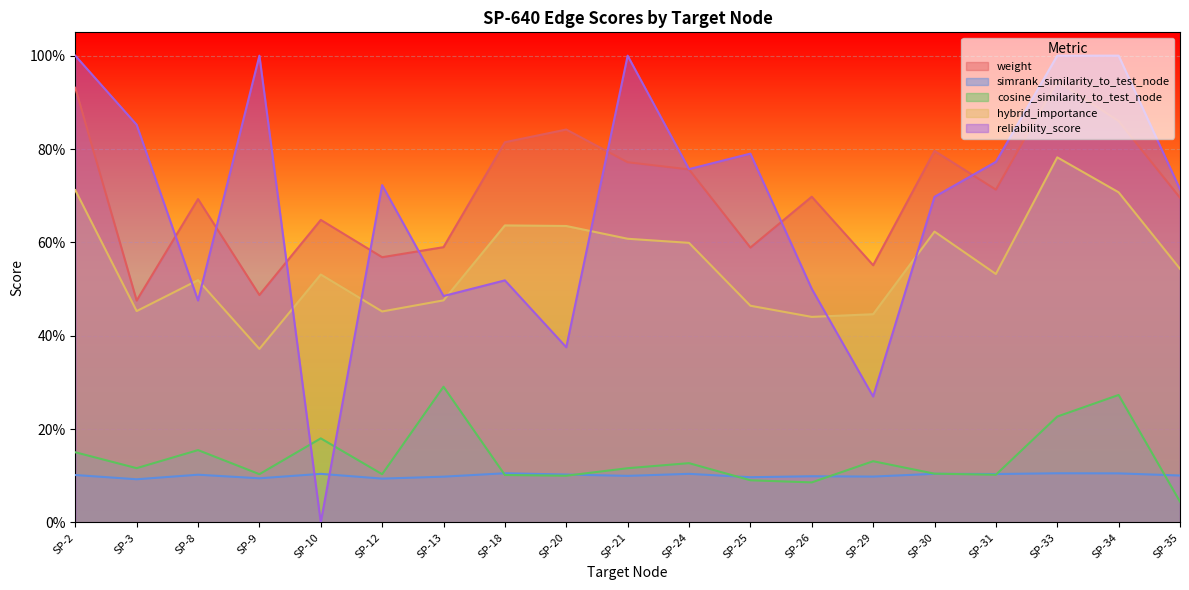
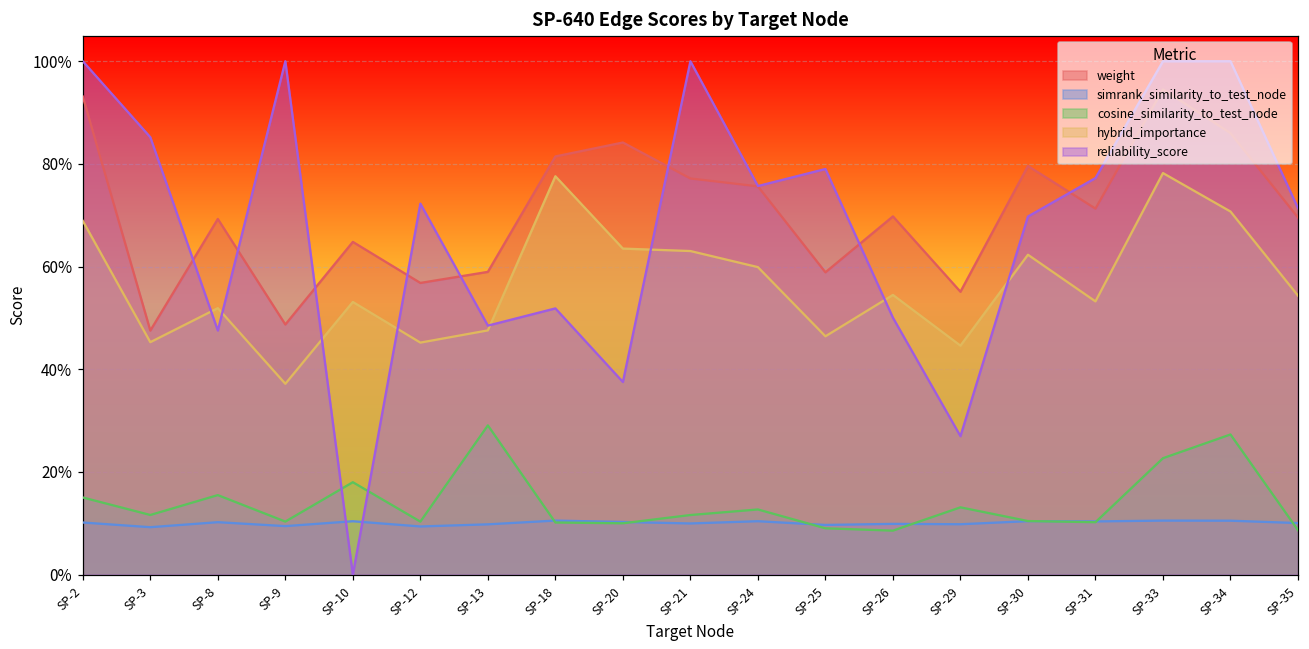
hybrid_importance, SP-2: 71% -> 69%
hybrid_importance, SP-18: 64% -> 78%
hybrid_importance, SP-21: 61% -> 63%
hybrid_importance, SP-26: 44% -> 54%
cosine_similarity_to_test_node, SP-35: 4% -> 9%
